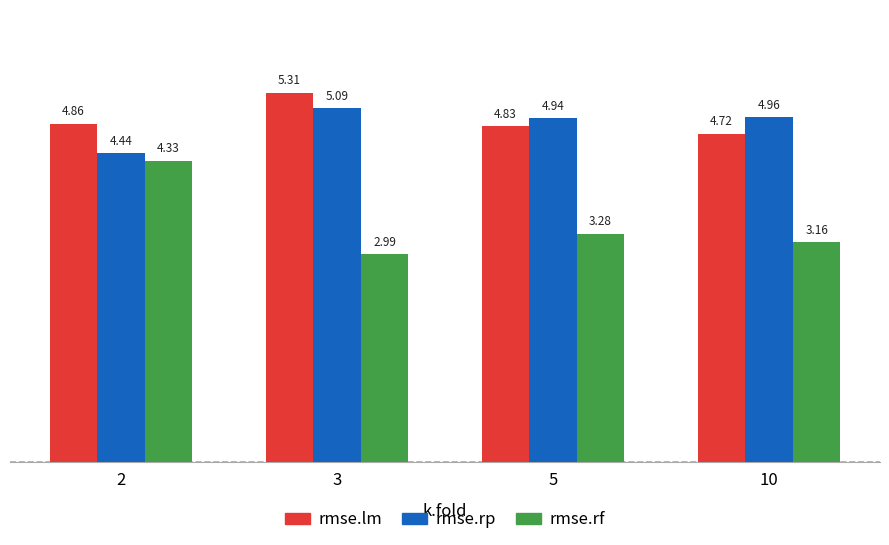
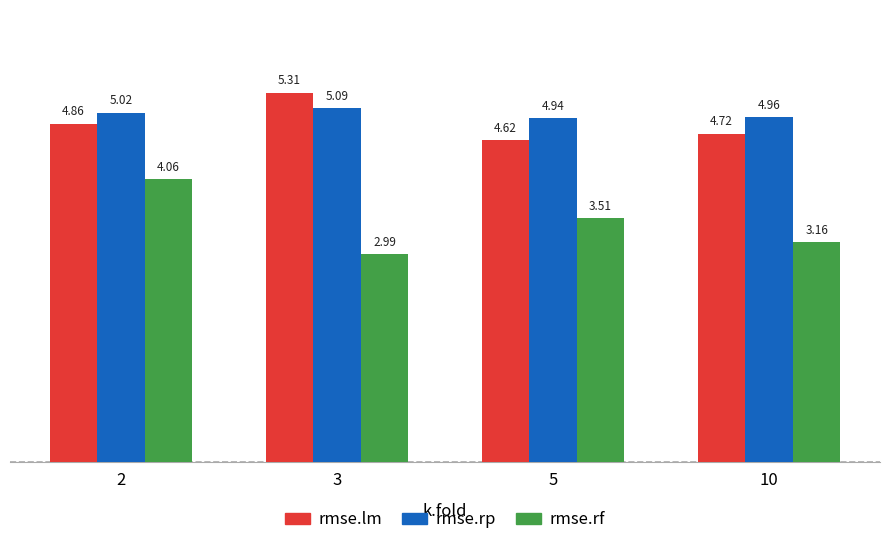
rmse.rp, 2: 4.44 -> 5.02
rmse.rf, 2: 4.33 -> 4.06
rmse.lm, 5: 4.83 -> 4.62
rmse.rf, 5: 3.28 -> 3.51
